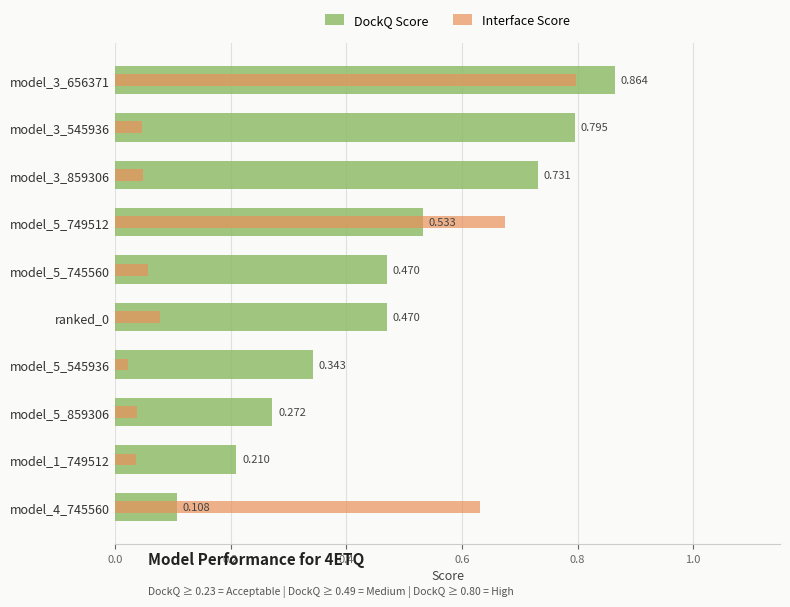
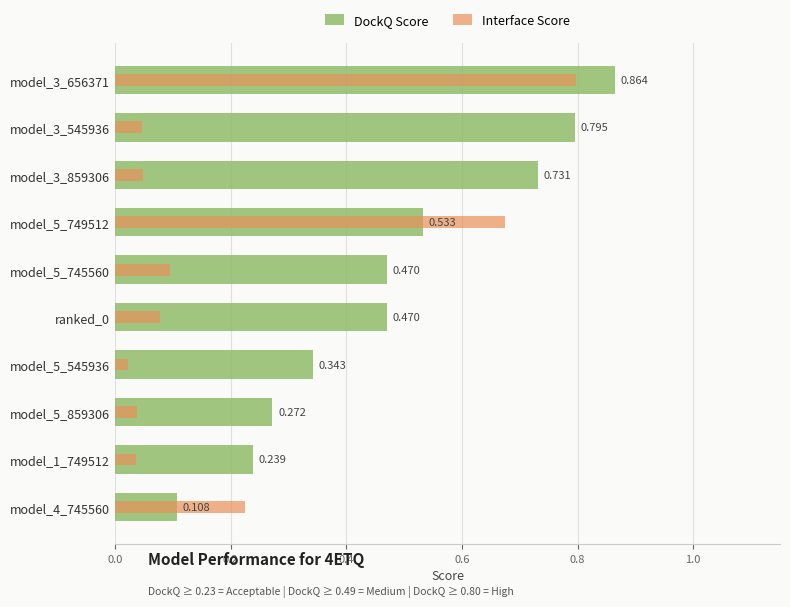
Interface Score, model_5_745560: 0.06 -> 0.10
DockQ Score, model_1_749512: 0.210 -> 0.239
Interface Score, model_4_745560: 0.63 -> 0.23
